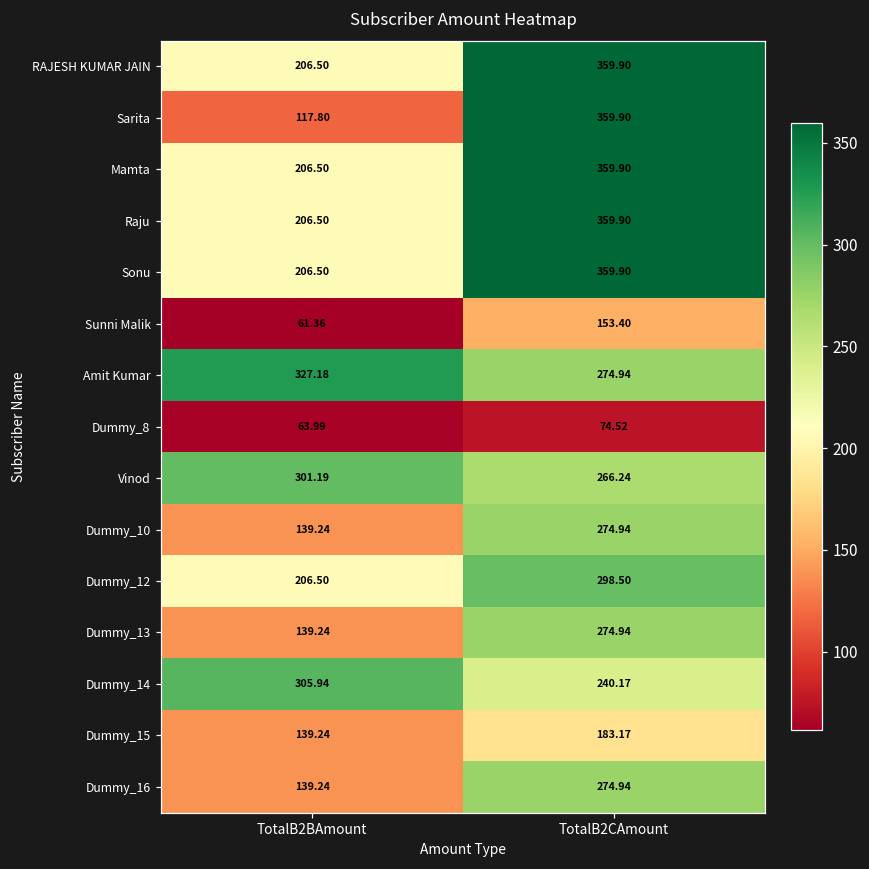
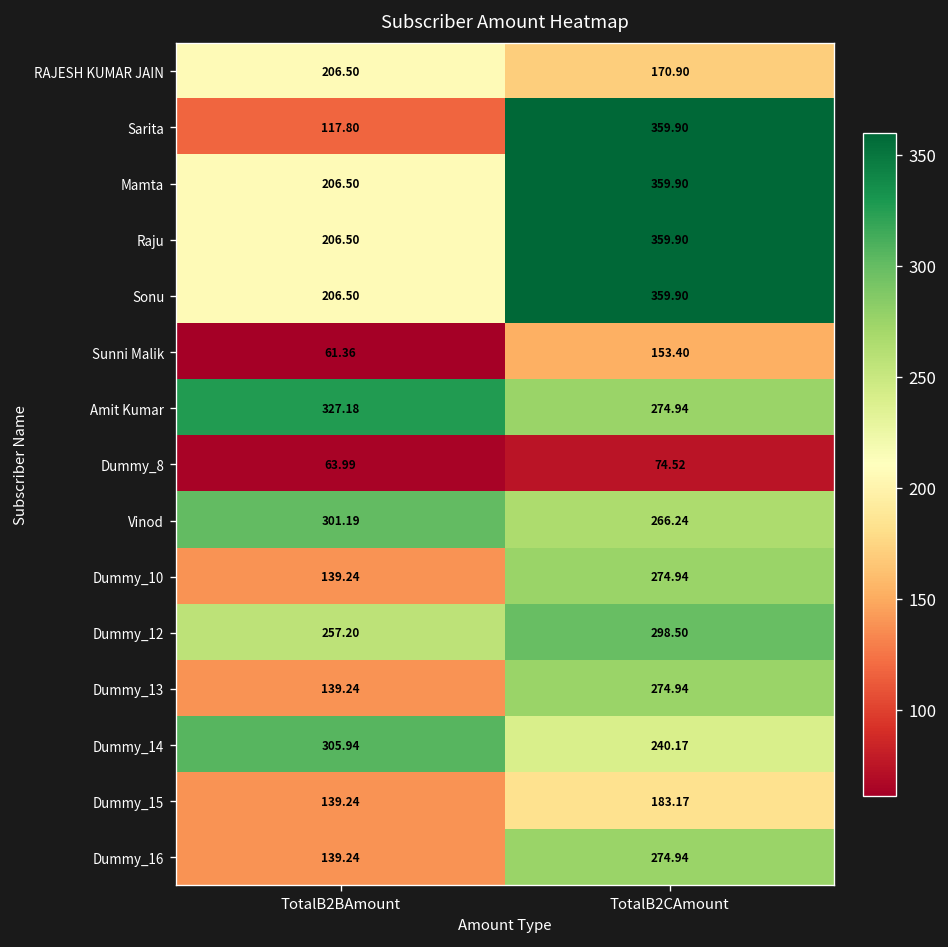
RAJESH KUMAR JAIN, TotalB2CAmount: 359.90 -> 170.90
Dummy_12, TotalB2BAmount: 206.50 -> 257.20
